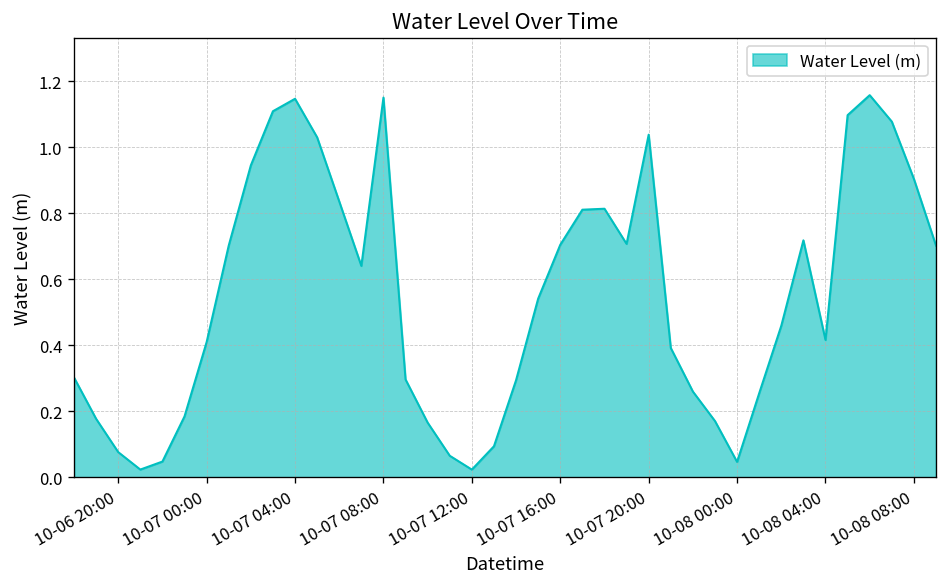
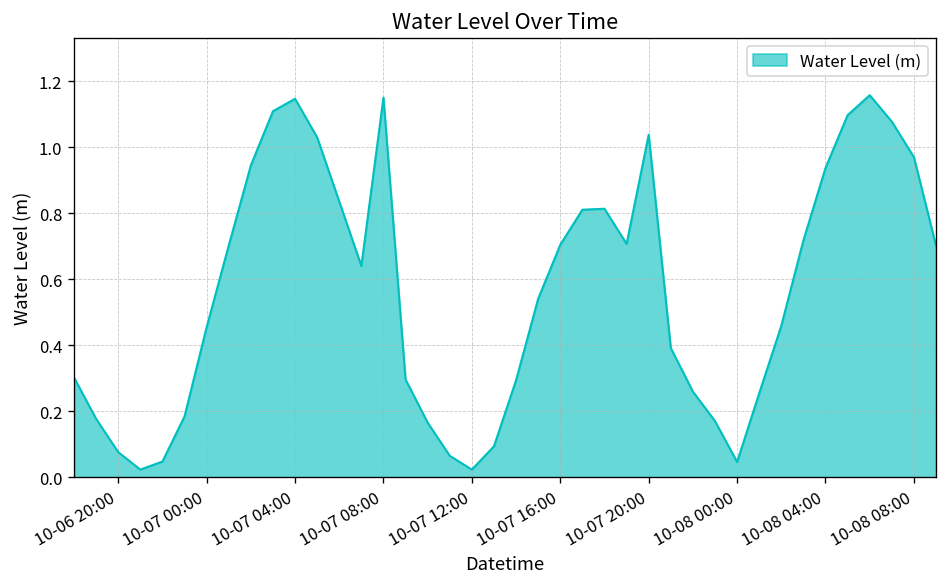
10-07 00:00: 0.41 -> 0.45
10-08 04:00: 0.42 -> 0.94
10-08 08:00: 0.90 -> 0.97
